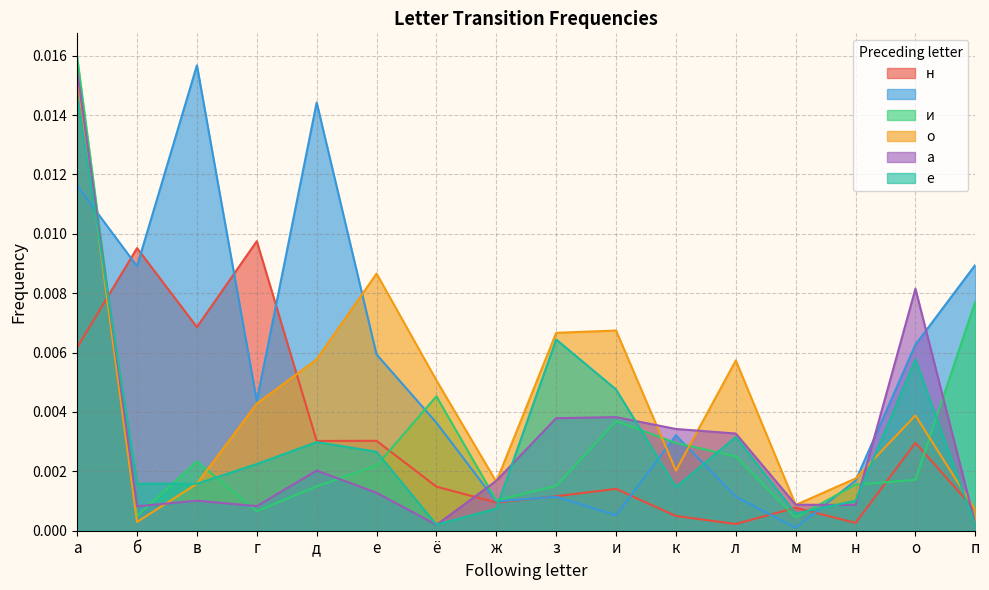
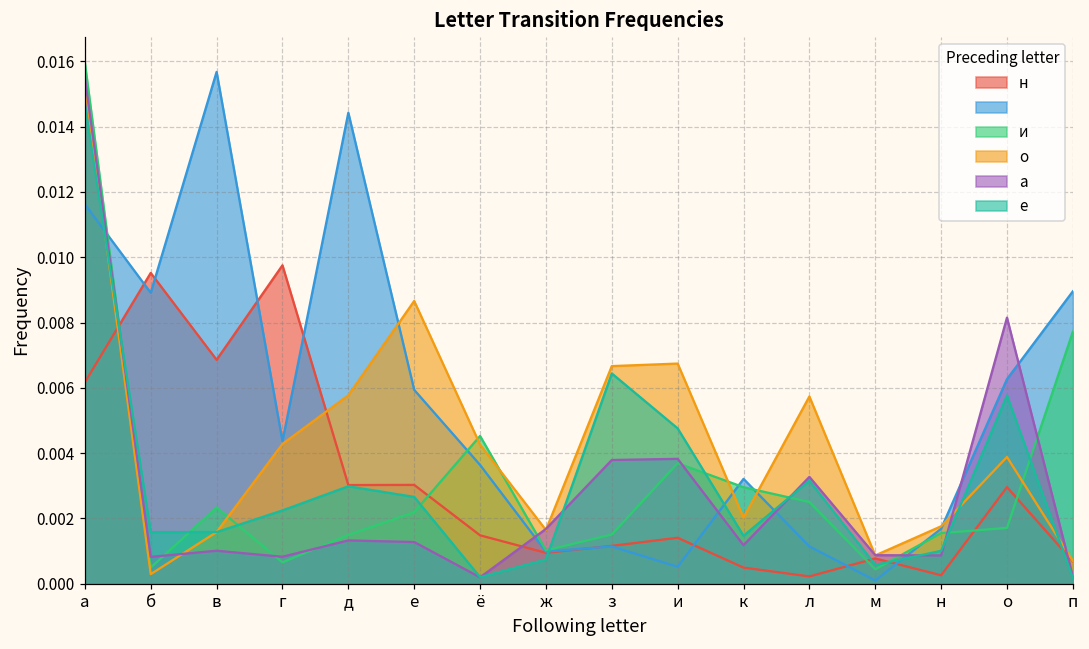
а, д: 0.0020 -> 0.0013
о, ё: 0.0051 -> 0.0043
а, к: 0.0034 -> 0.0012
